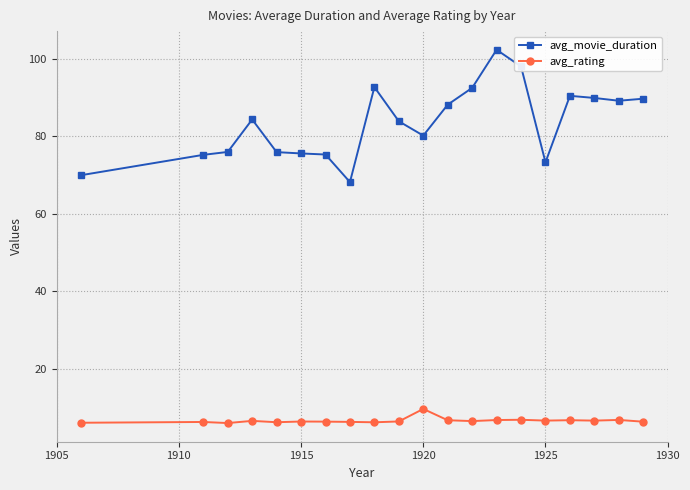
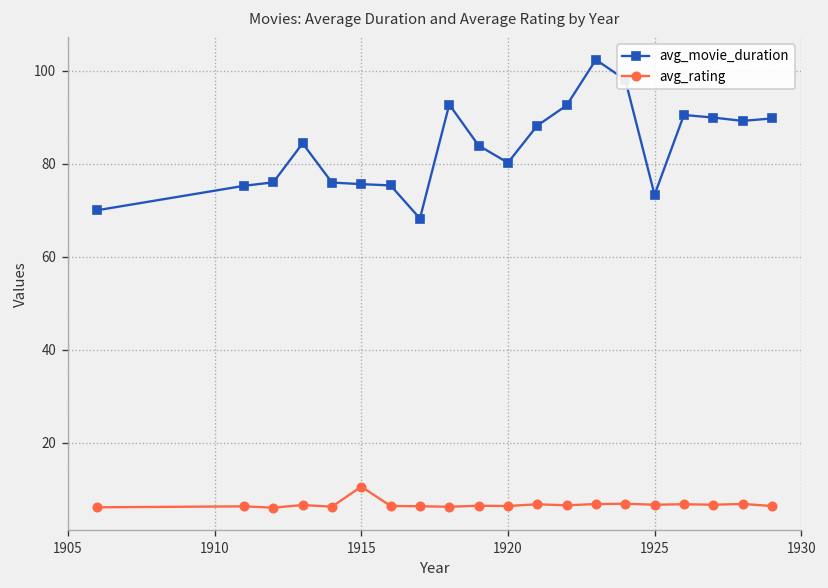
avg_rating, 1915: 6 -> 11
avg_rating, 1920: 10 -> 6
